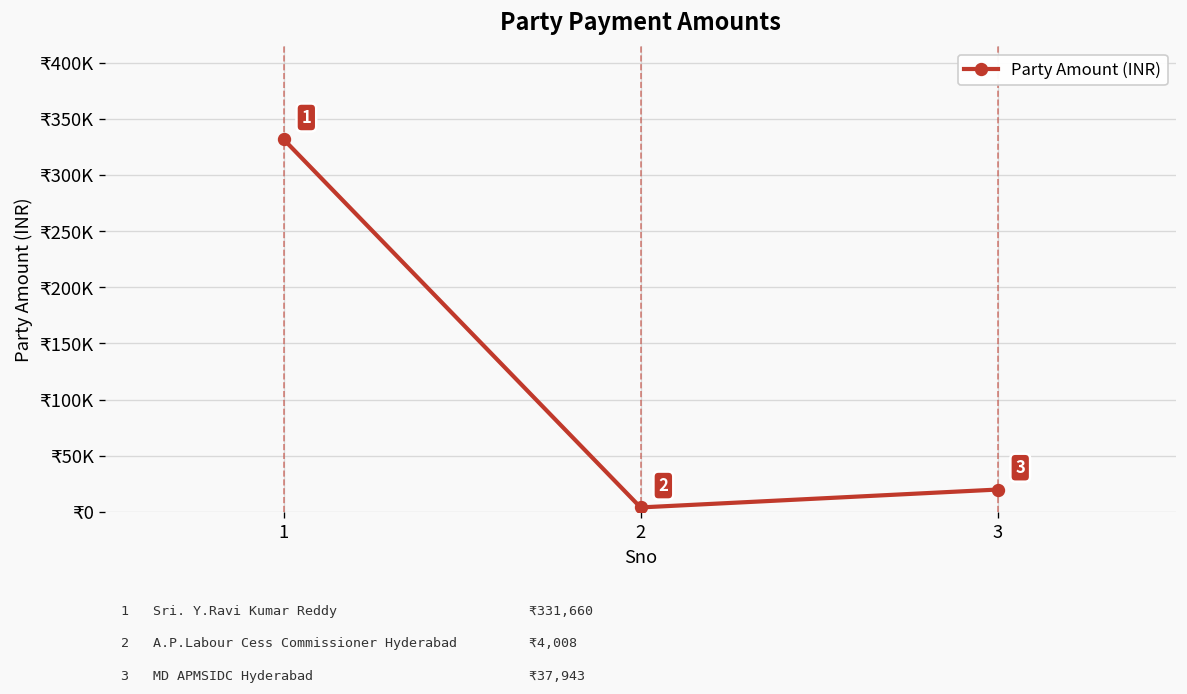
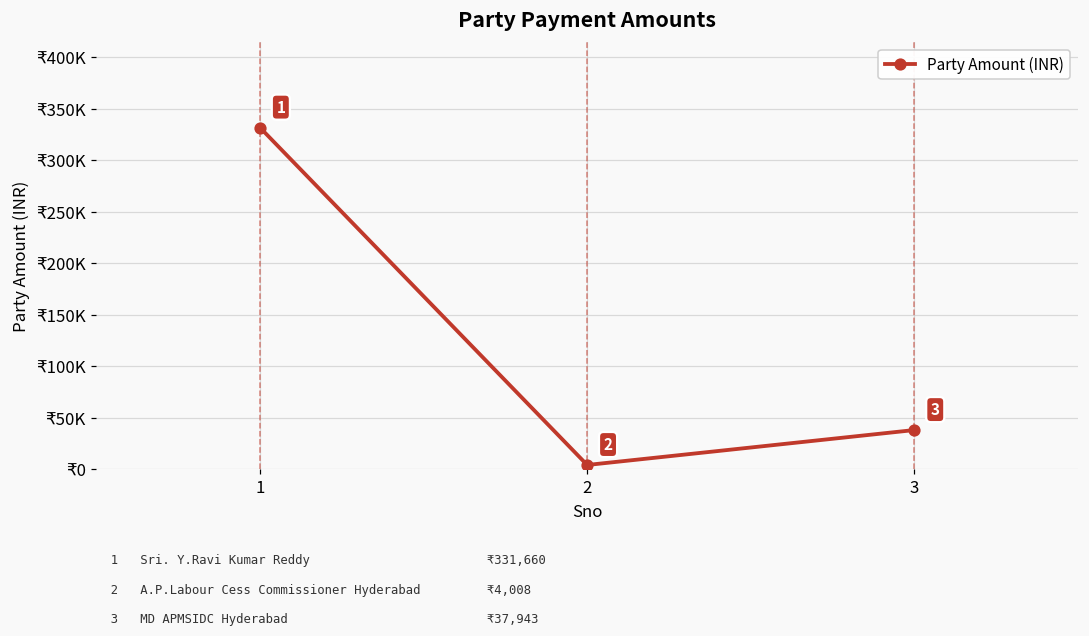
3: ₹20000 -> ₹40000
